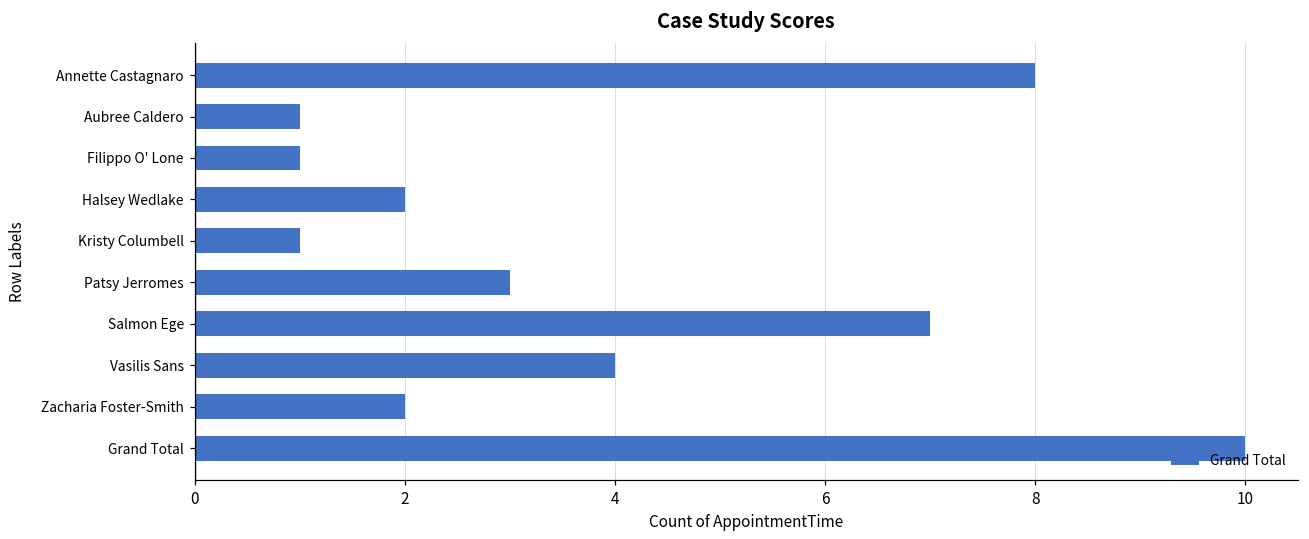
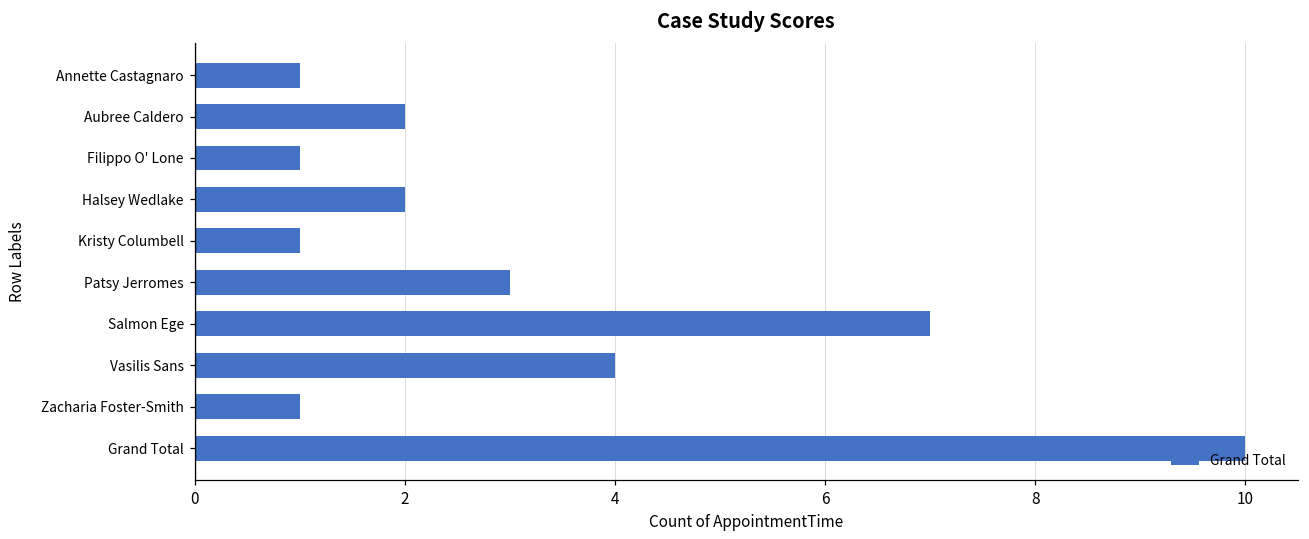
Annette Castagnaro: 8 -> 1
Aubree Caldero: 1 -> 2
Zacharia Foster-Smith: 2 -> 1
